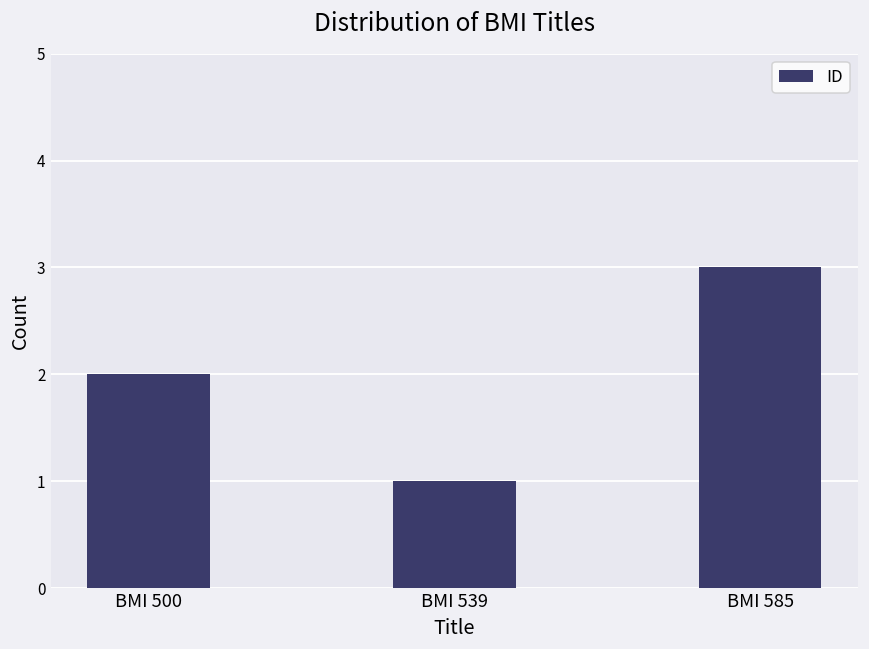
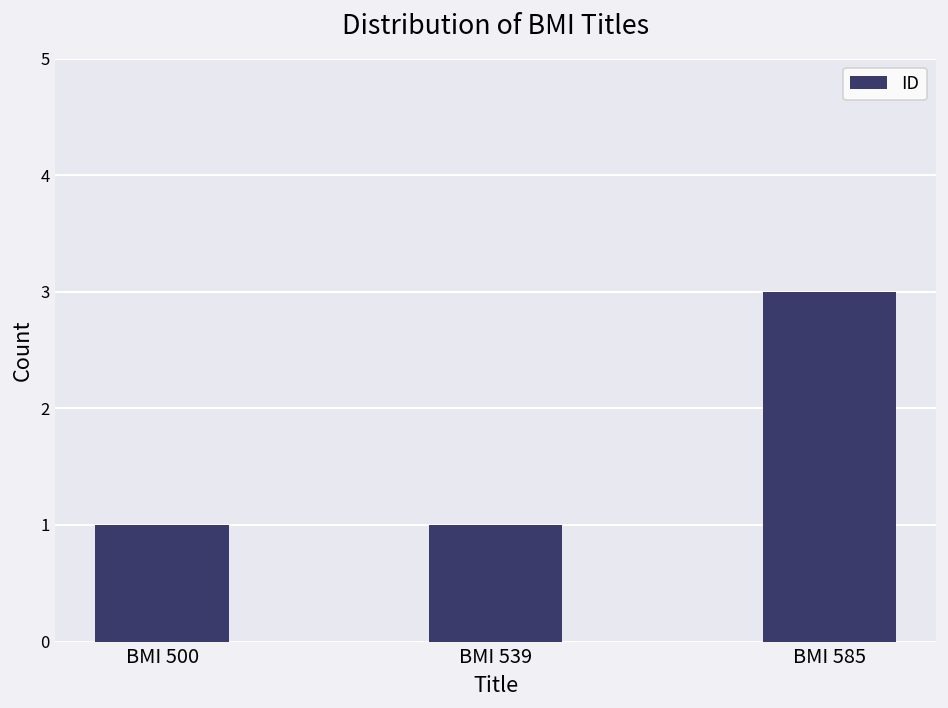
BMI 500: 2 -> 1
